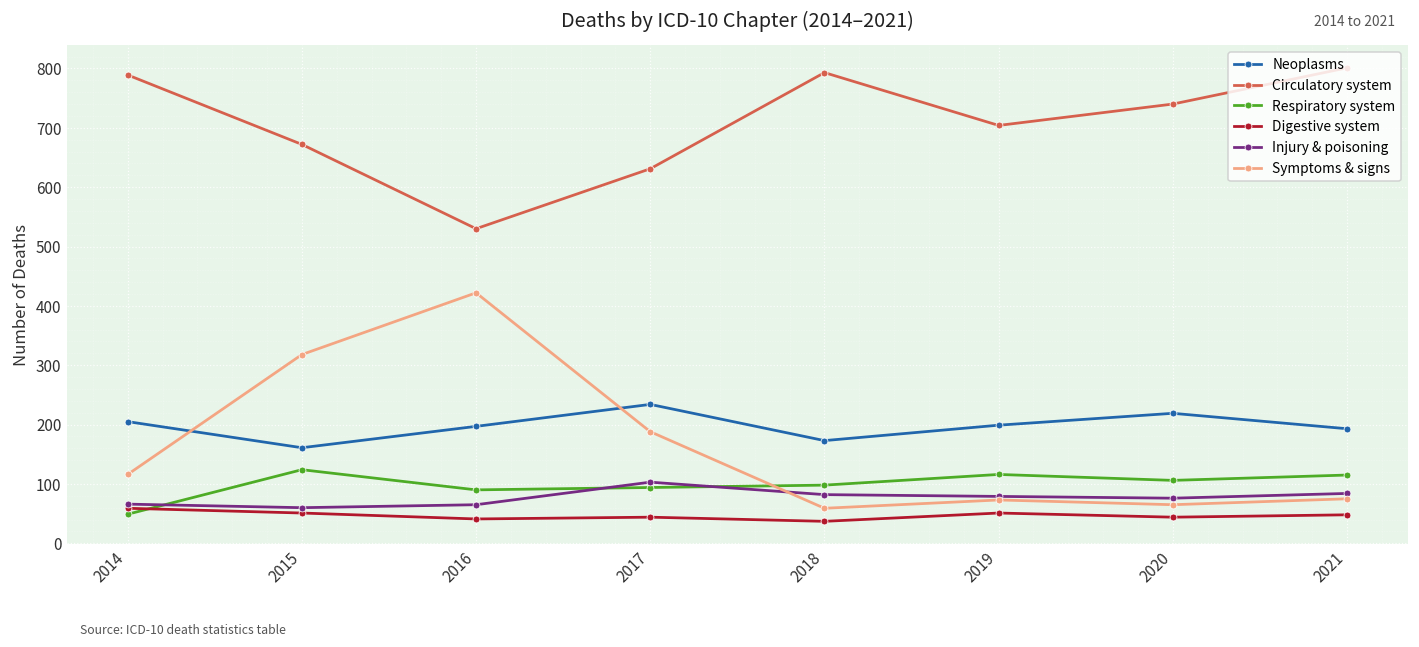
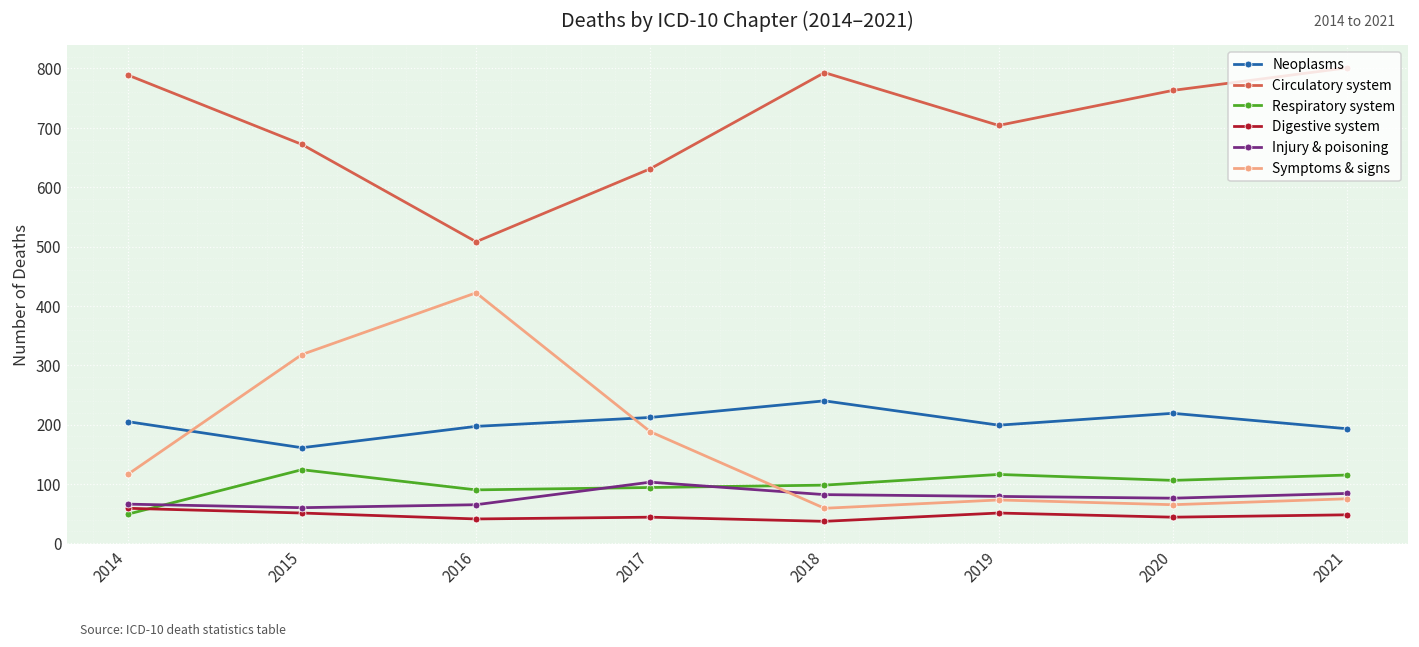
Circulatory system, 2016: 530 -> 510
Neoplasms, 2017: 230 -> 210
Neoplasms, 2018: 170 -> 240
Circulatory system, 2020: 740 -> 760
